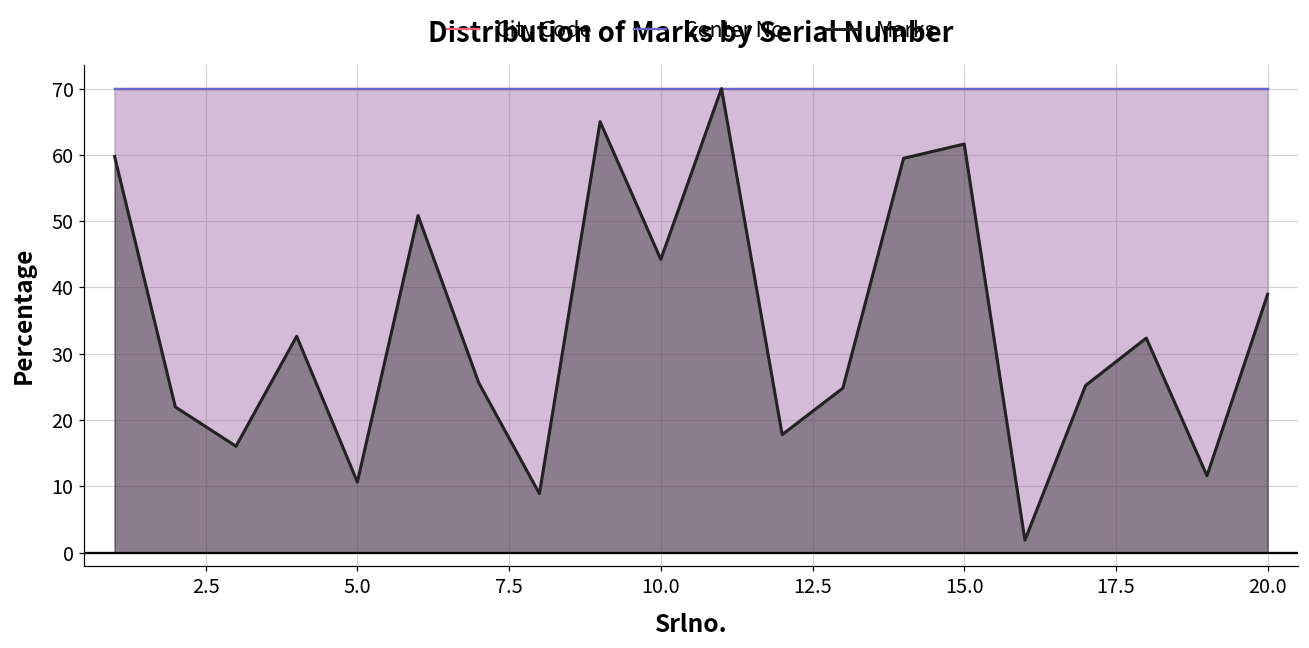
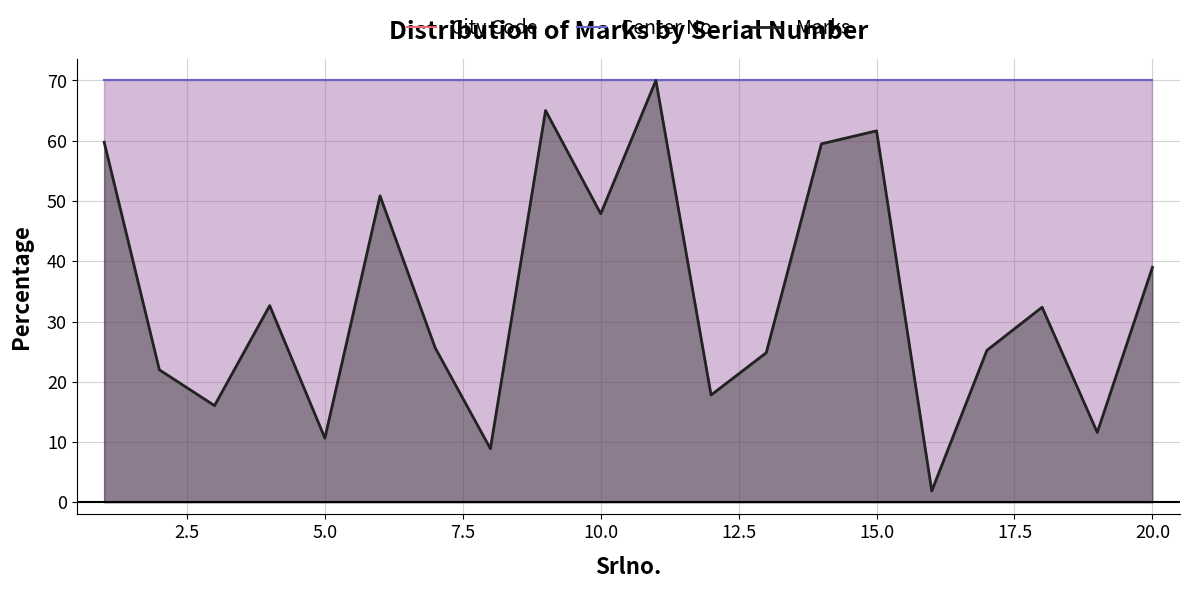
Marks, 10.0: 44 -> 48
